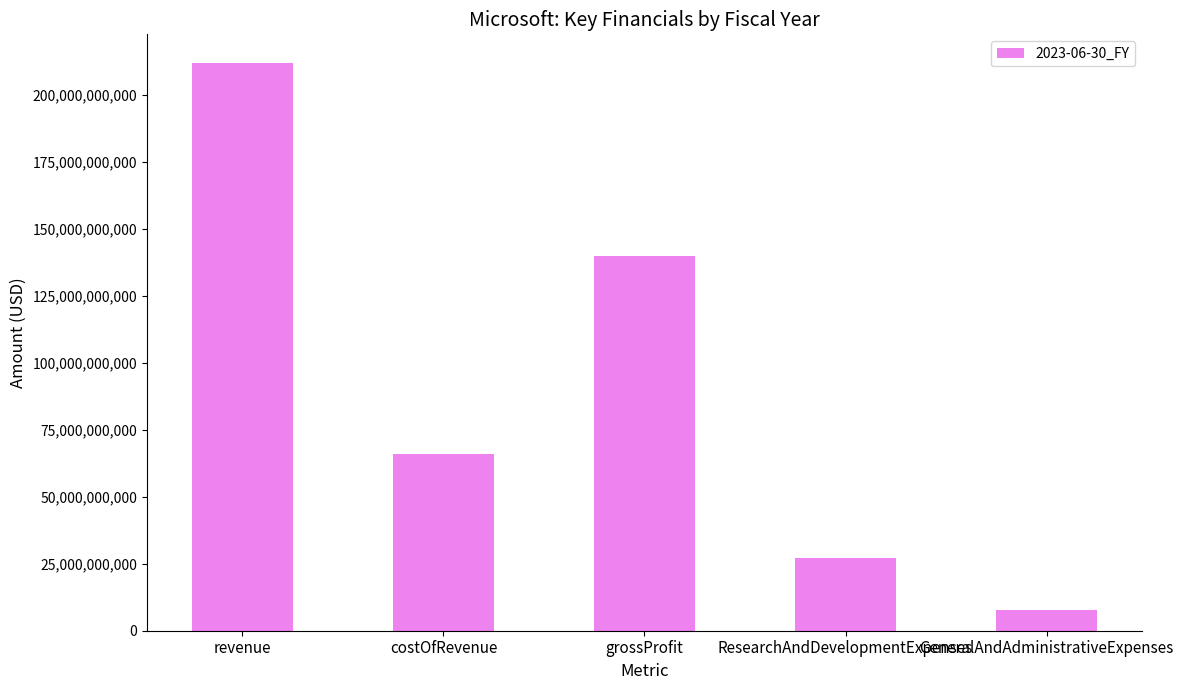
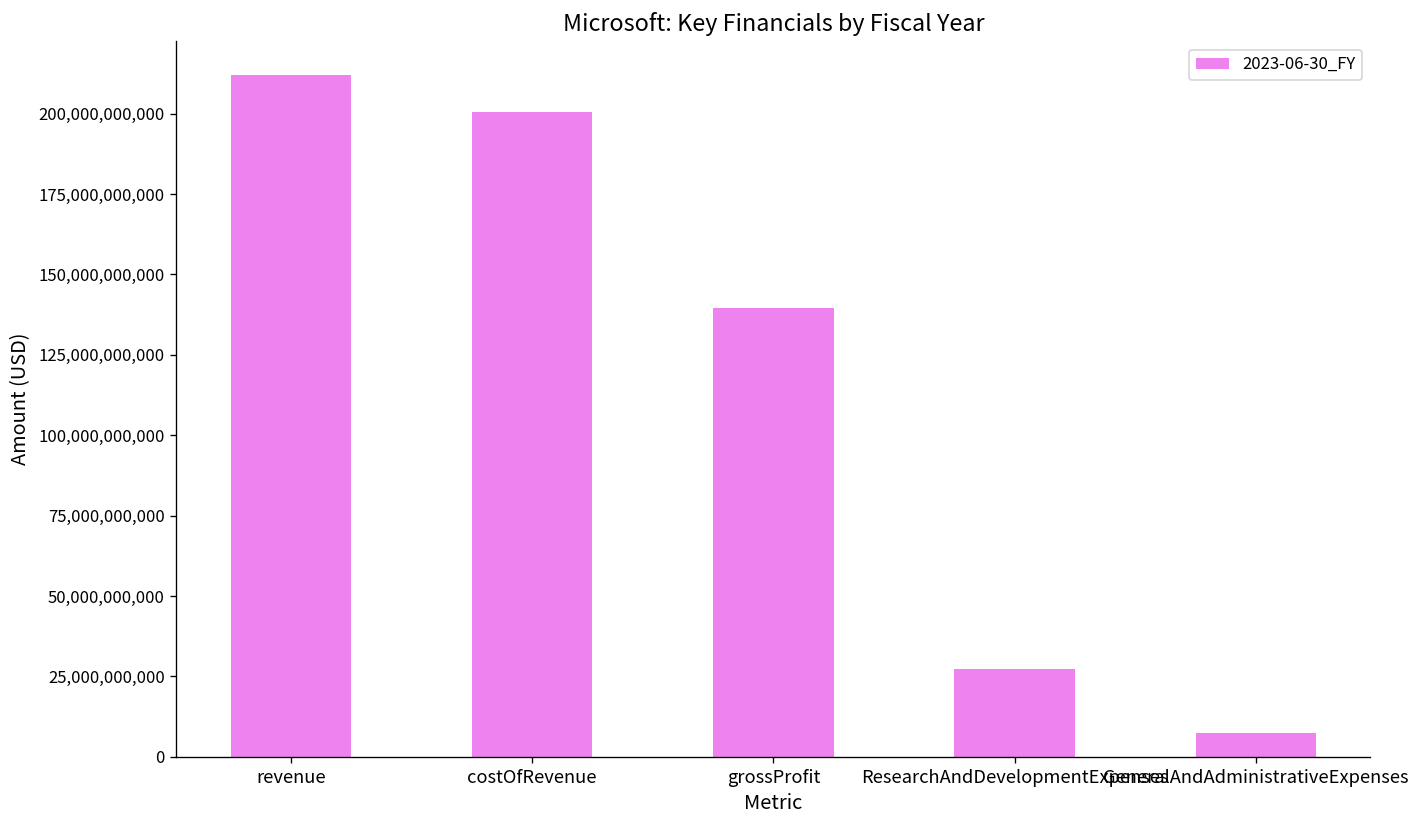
costOfRevenue: 66,000,000,000 -> 201,000,000,000
